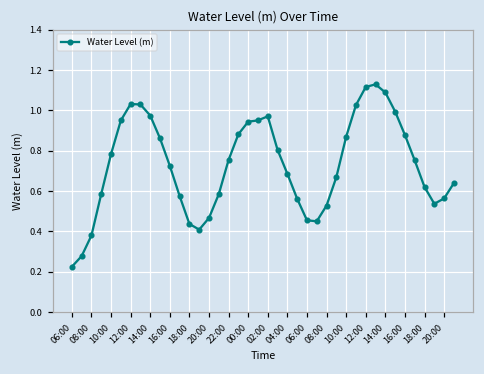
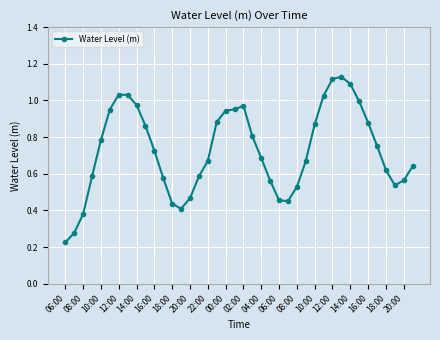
22:00: 0.75 -> 0.67
